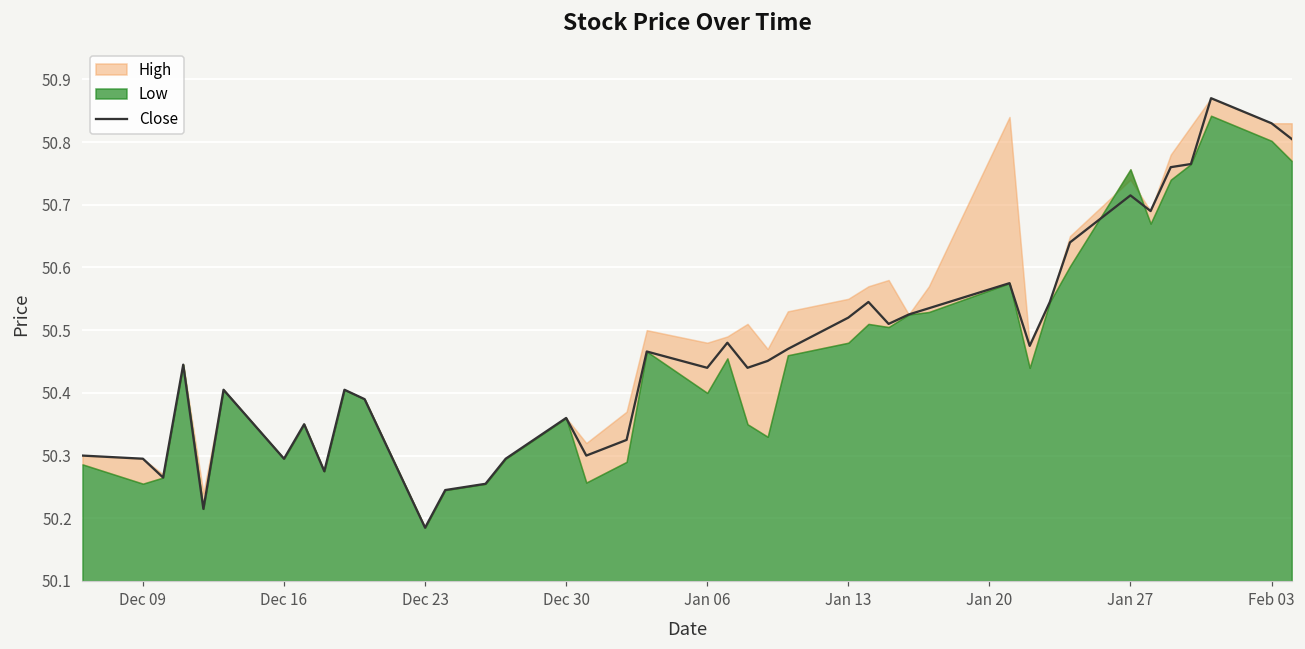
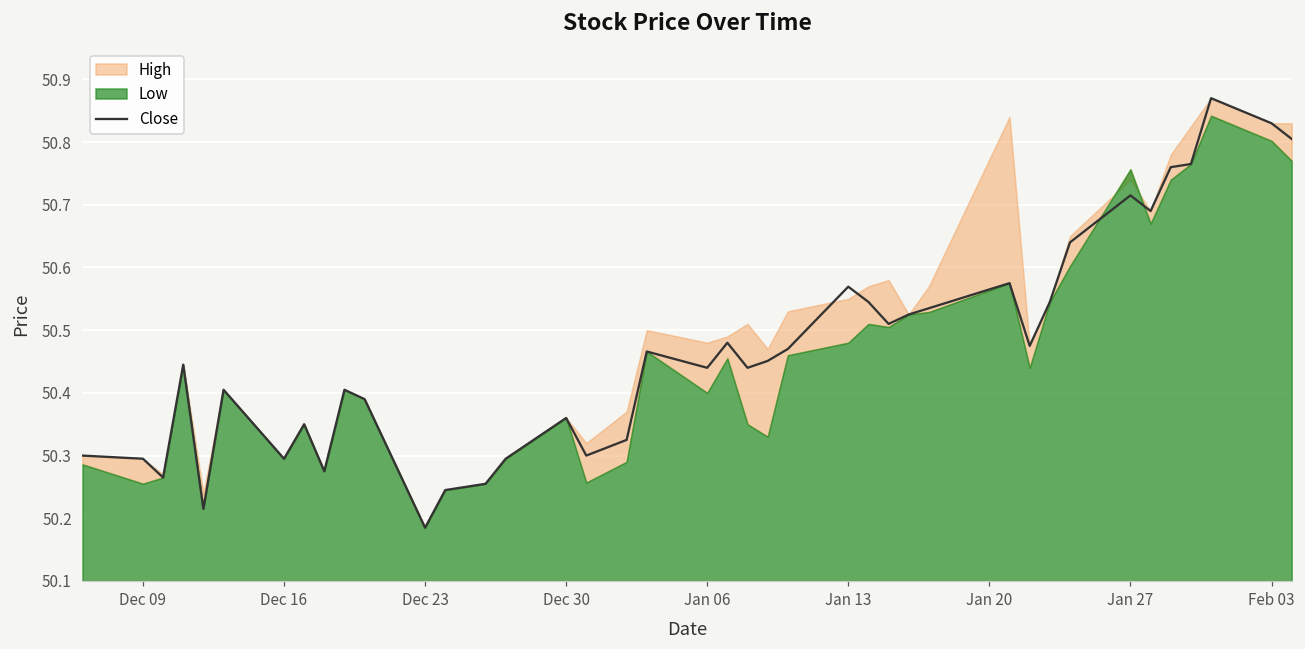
Close, Jan 13: 50.52 -> 50.57
